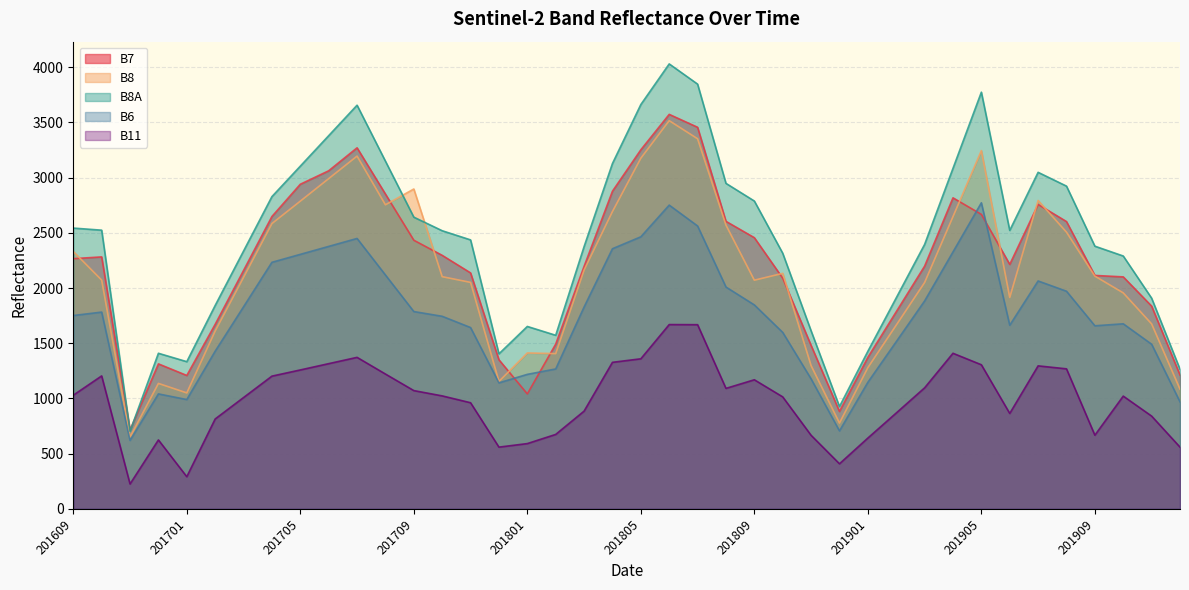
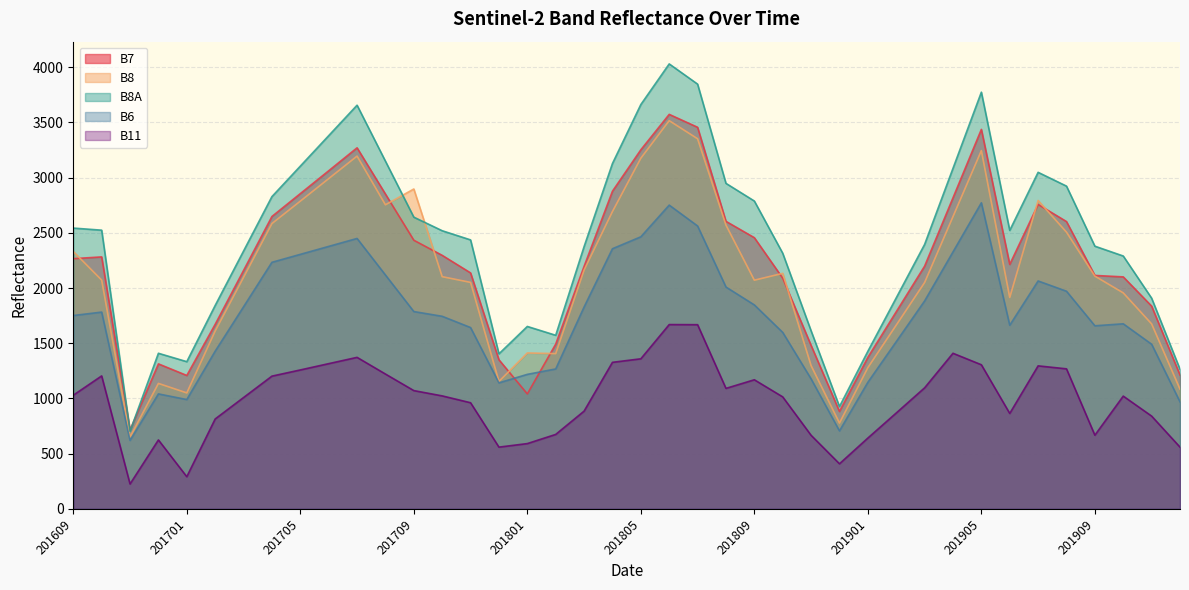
B7, 201705: 2940 -> 2860
B7, 201905: 2670 -> 3440
